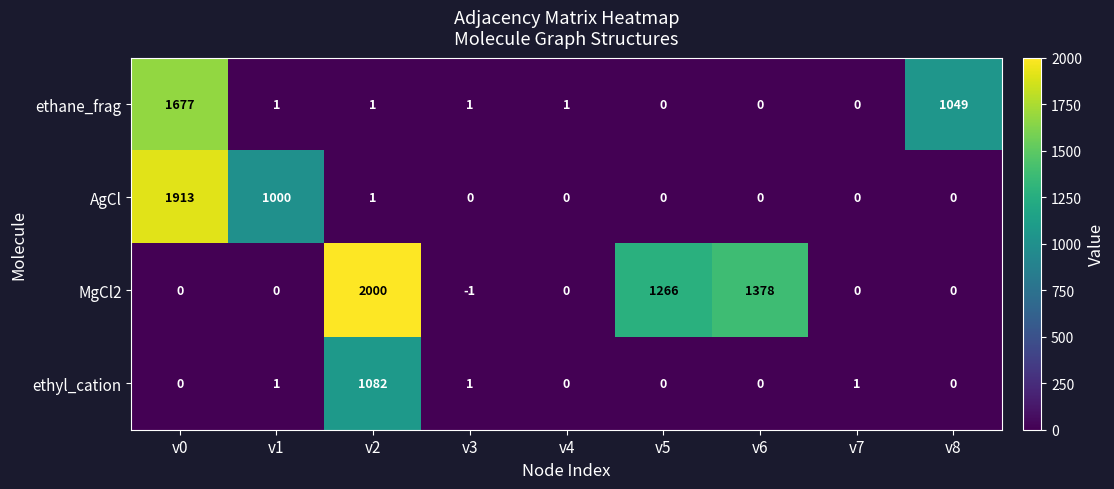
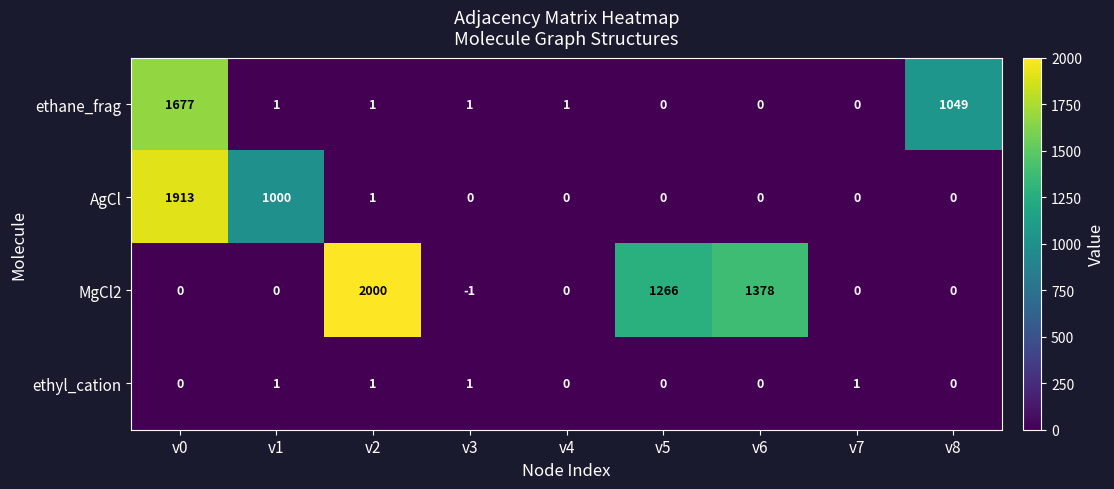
ethyl_cation, v2: 1082 -> 1
